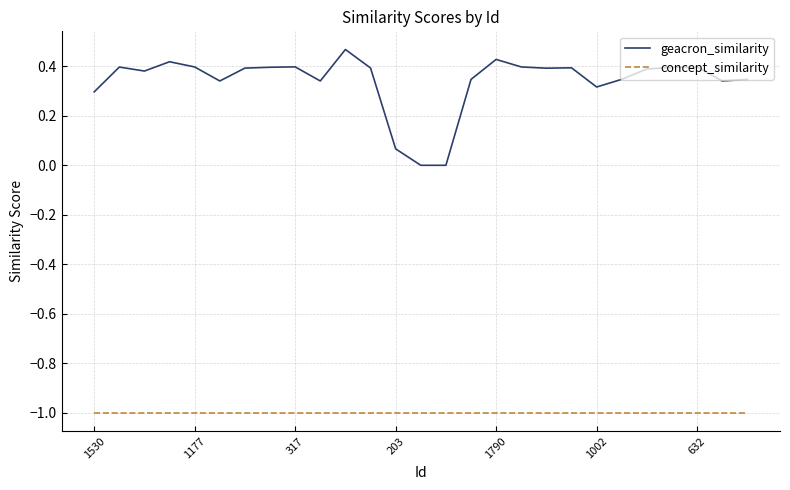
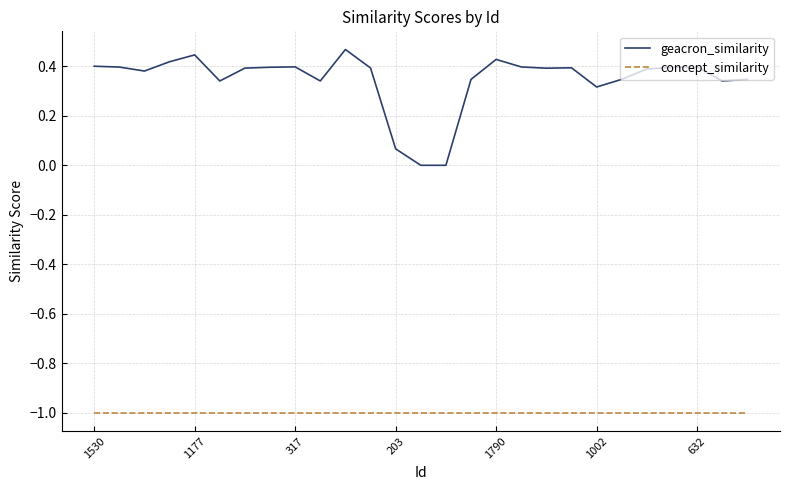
geacron_similarity, 1530: 0.30 -> 0.40
geacron_similarity, 1177: 0.40 -> 0.45
